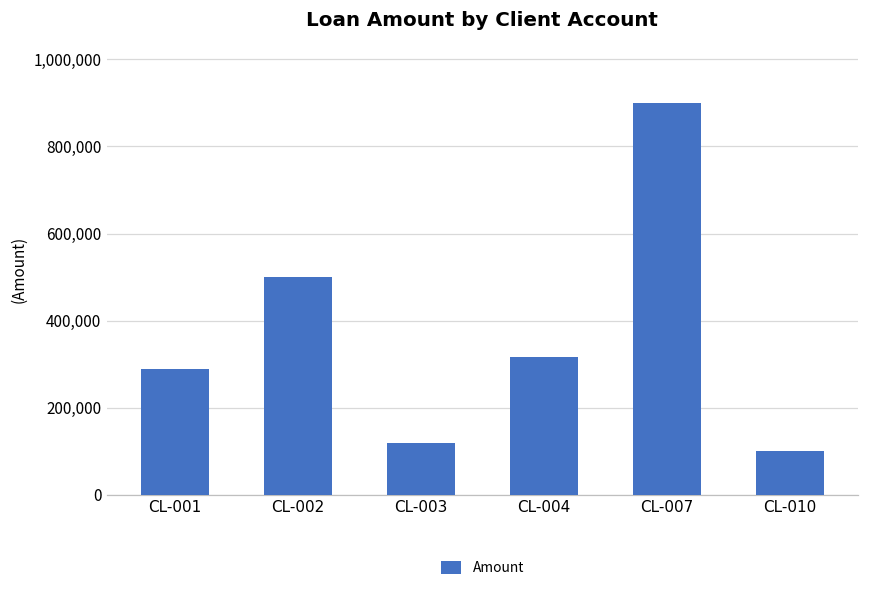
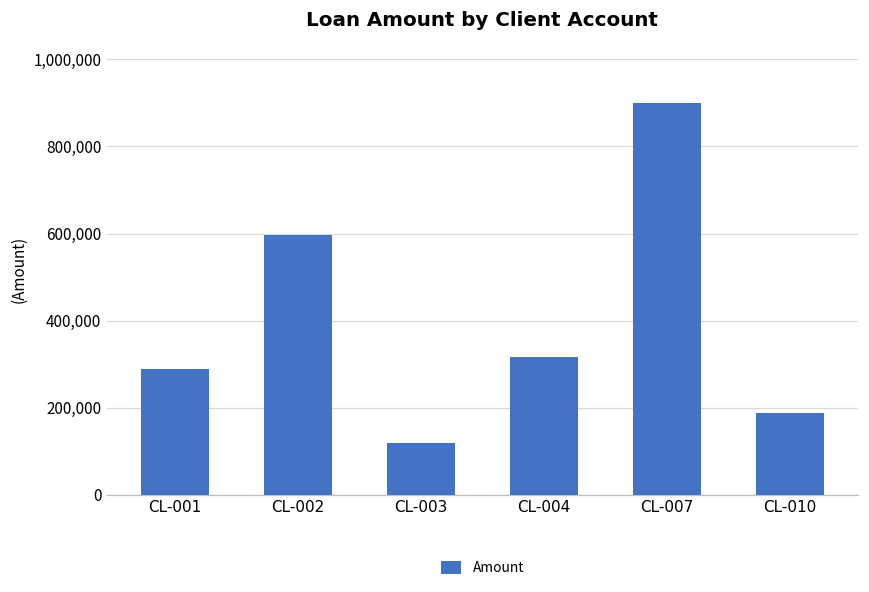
CL-002: 500,000 -> 600,000
CL-010: 100,000 -> 190,000
